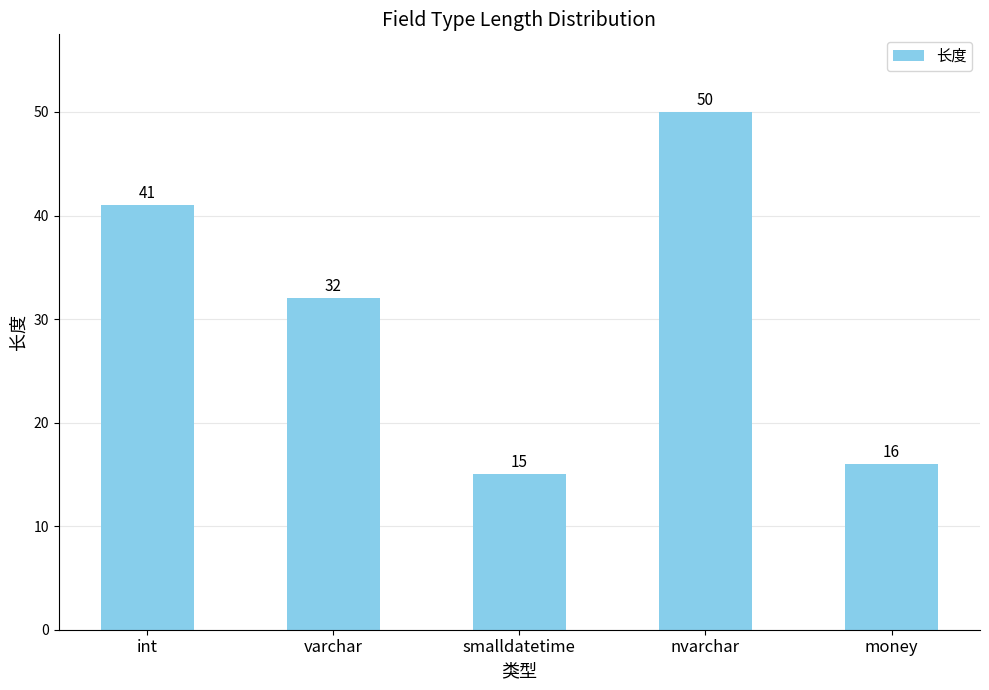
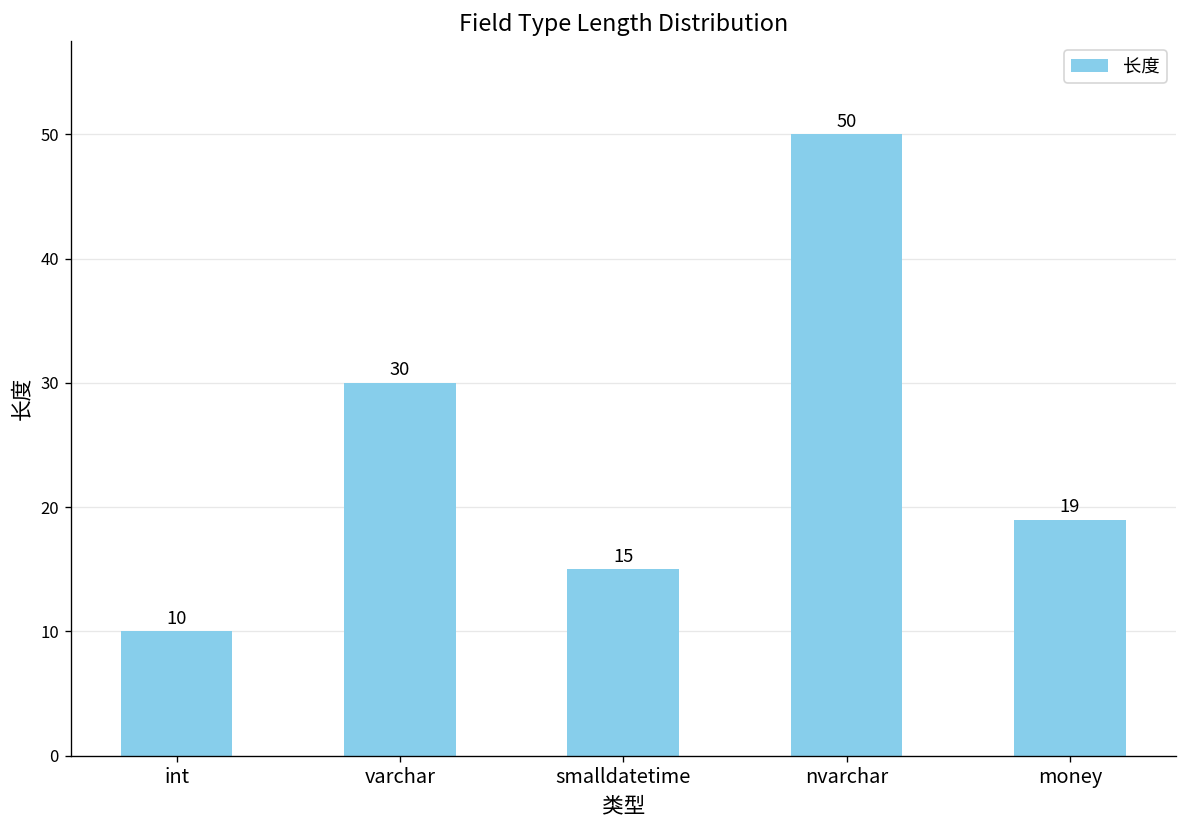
int: 41 -> 10
varchar: 32 -> 30
money: 16 -> 19
